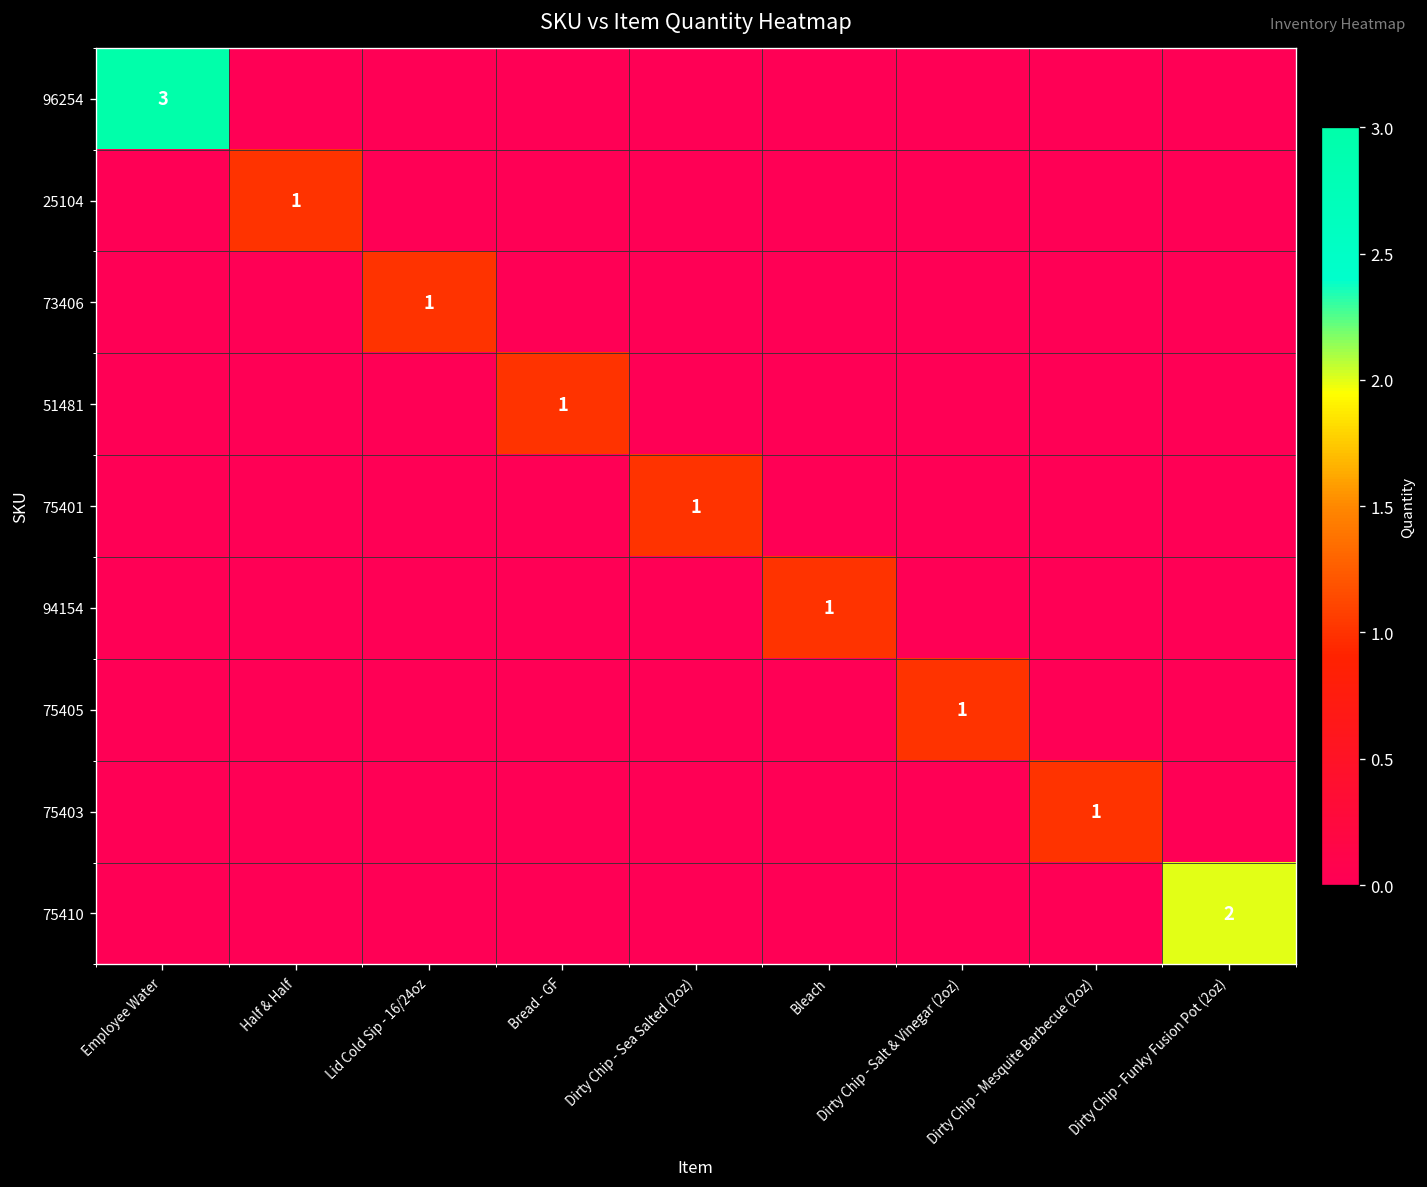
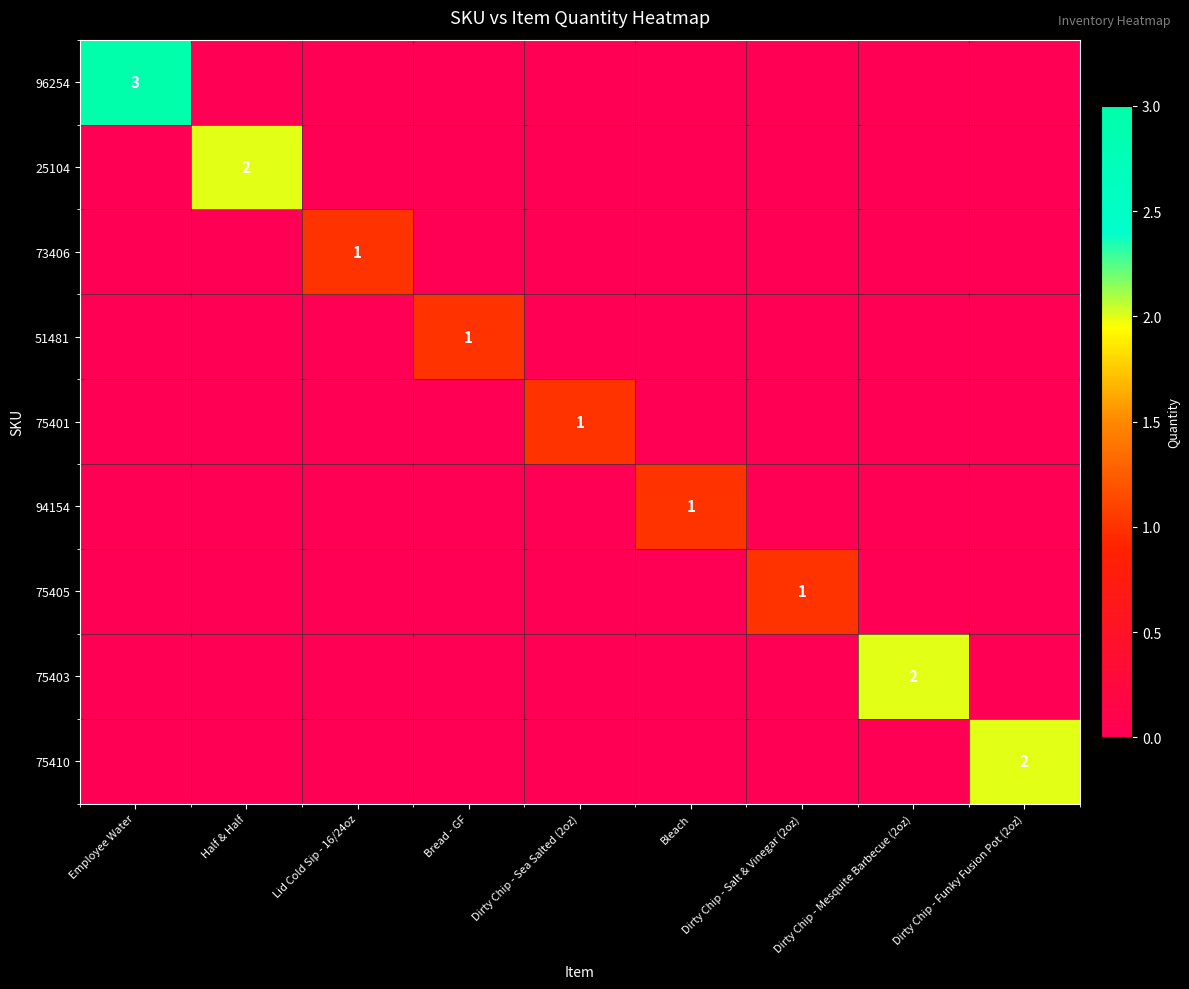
25104, Half & Half: 1 -> 2
75403, Dirty Chip - Mesquite Barbecue (2oz): 1 -> 2
